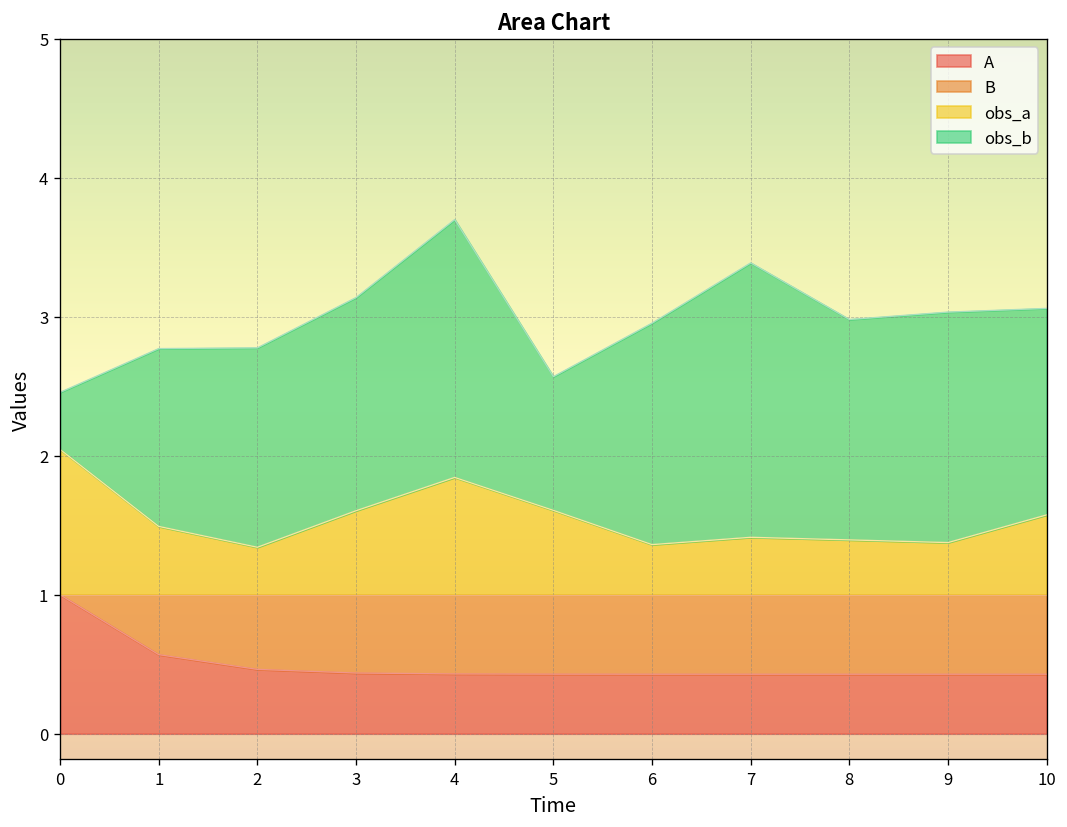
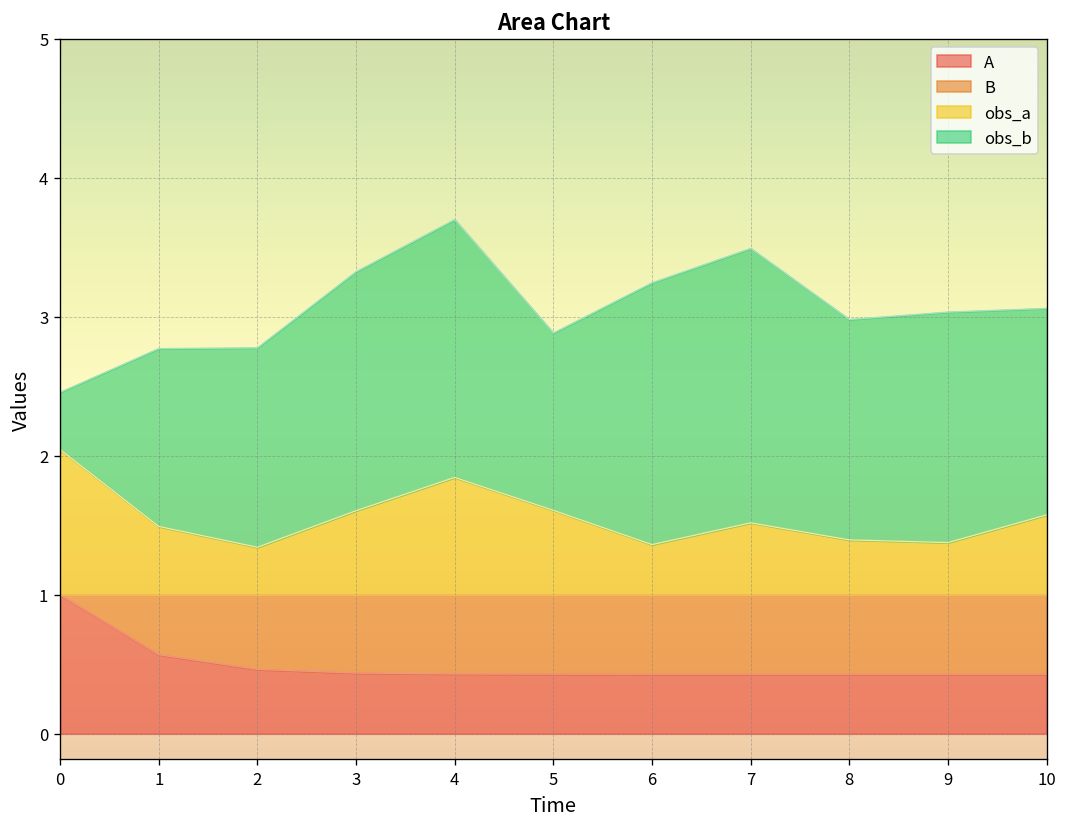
obs_b, 3: 1.53 -> 1.72
obs_b, 5: 0.96 -> 1.28
obs_b, 6: 1.59 -> 1.88
obs_a, 7: 1.41 -> 1.52
